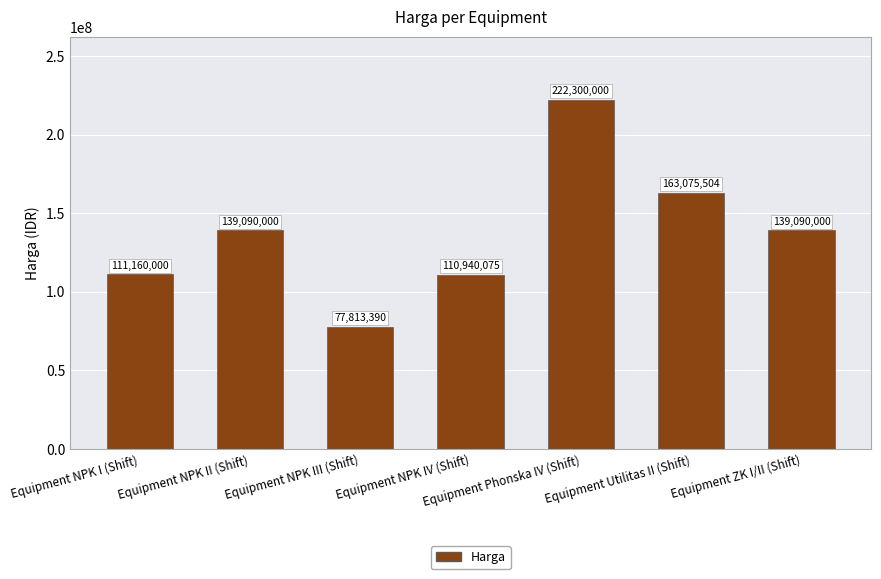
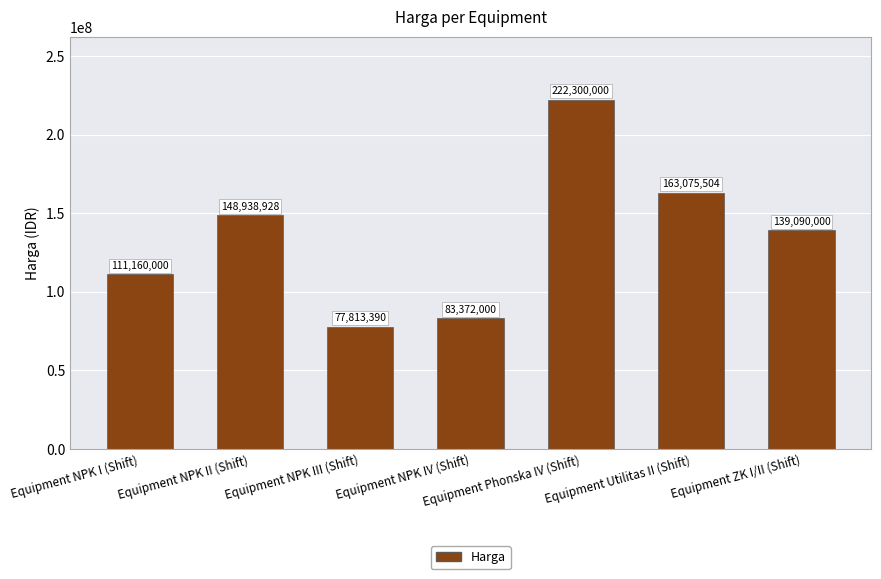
Equipment NPK II (Shift): 139,090,000 -> 148,938,928
Equipment NPK IV (Shift): 110,940,075 -> 83,372,000
